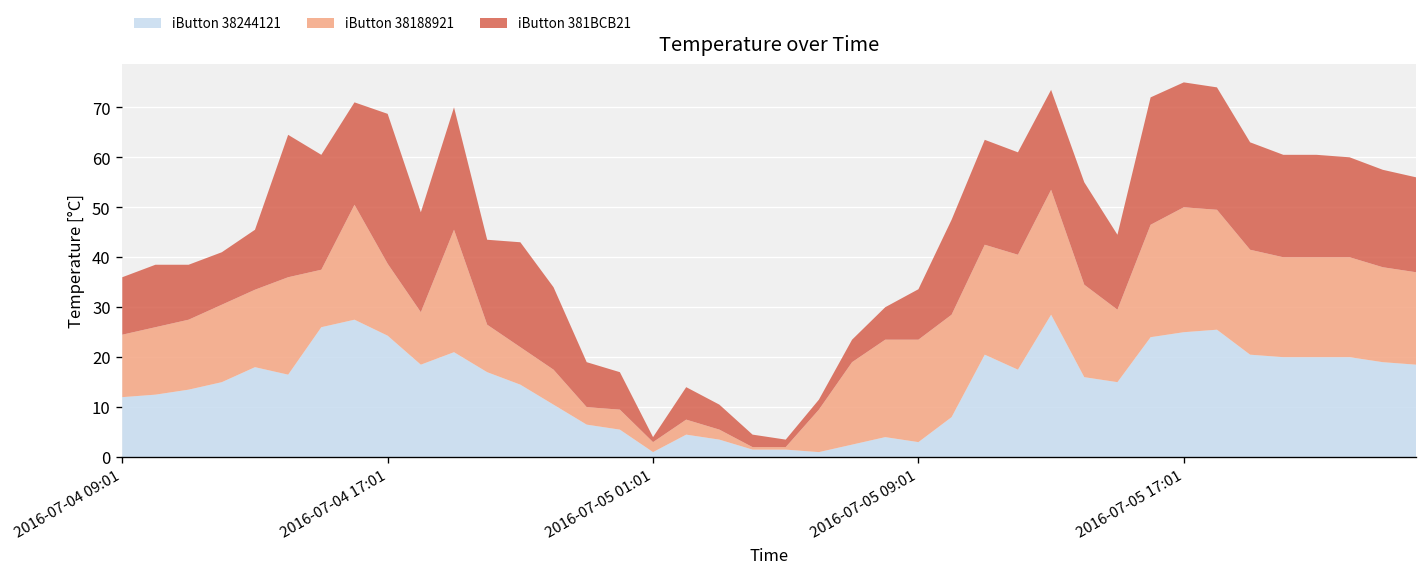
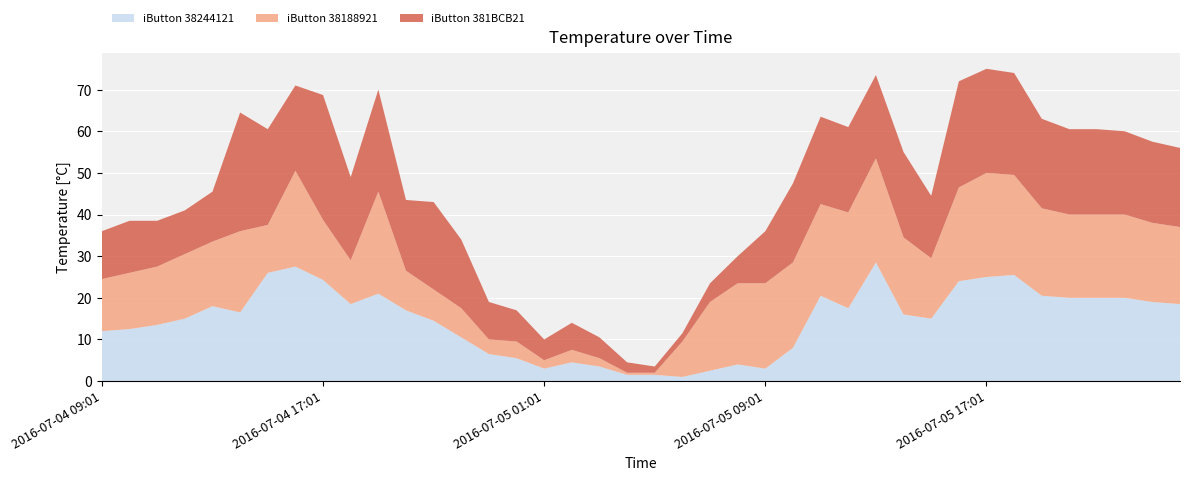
iButton 38244121, 2016-07-05 01:01: 1 -> 3
iButton 381BCB21, 2016-07-05 01:01: 1 -> 5
iButton 381BCB21, 2016-07-05 09:01: 10 -> 13
